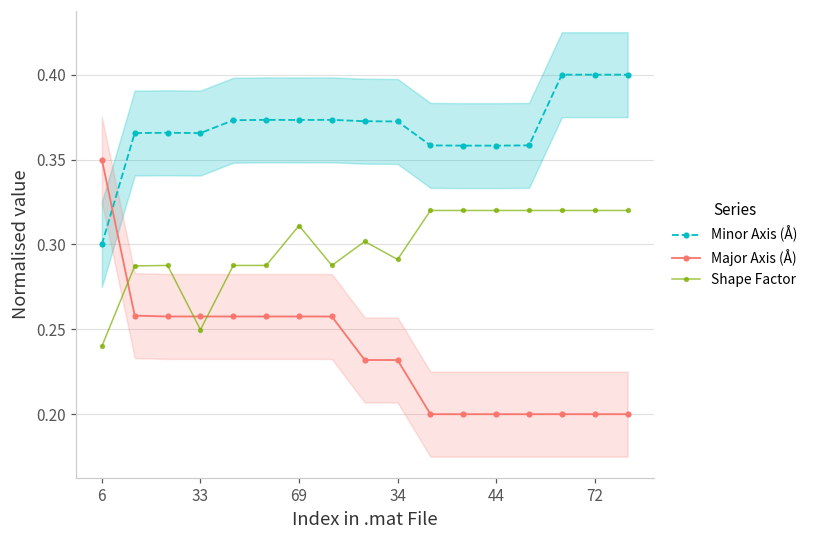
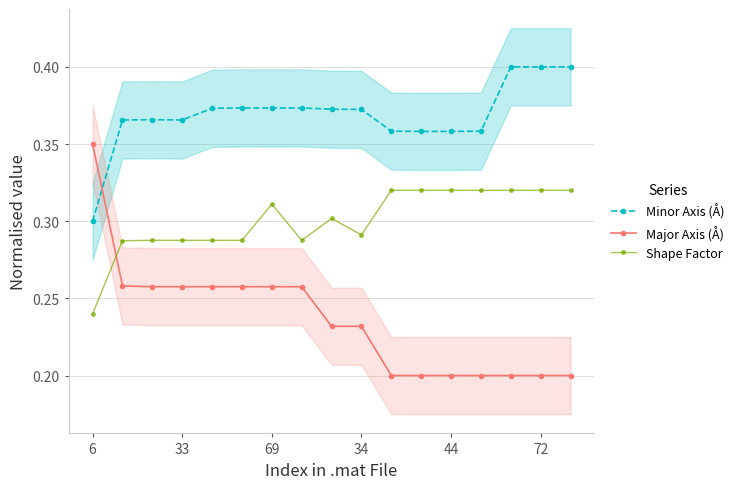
Shape Factor, 33: 0.250 -> 0.288
